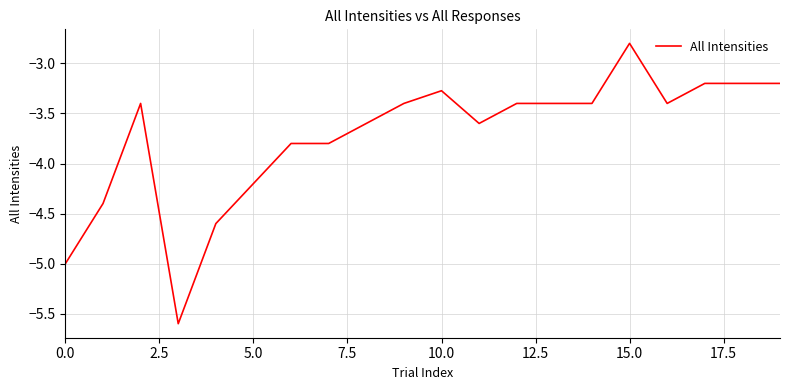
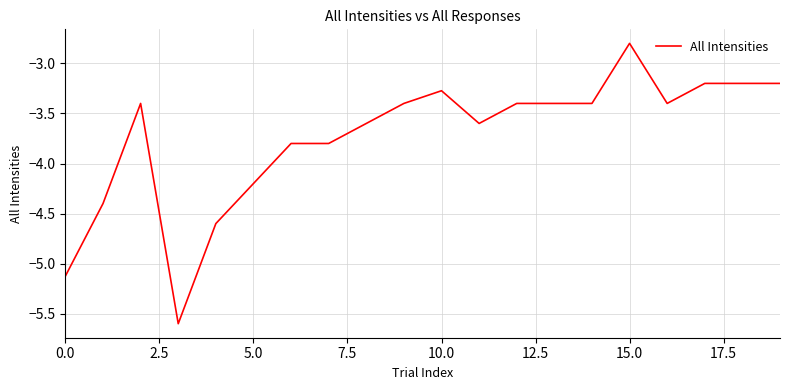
0.0: -5.00 -> -5.12
